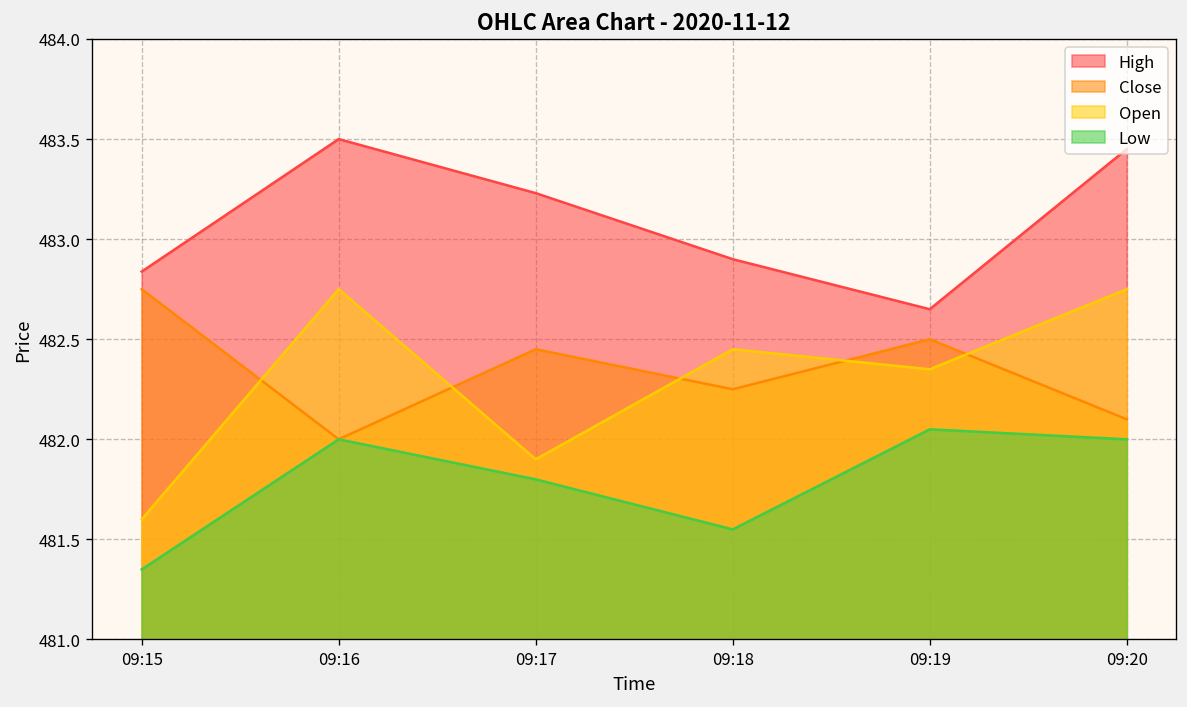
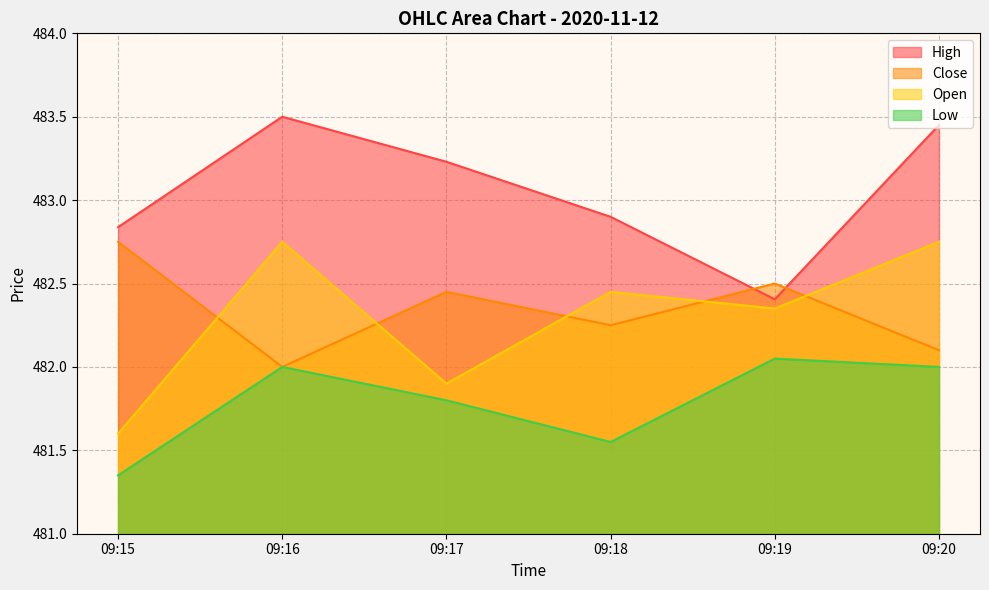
High, 09:19: 482.65 -> 482.41
